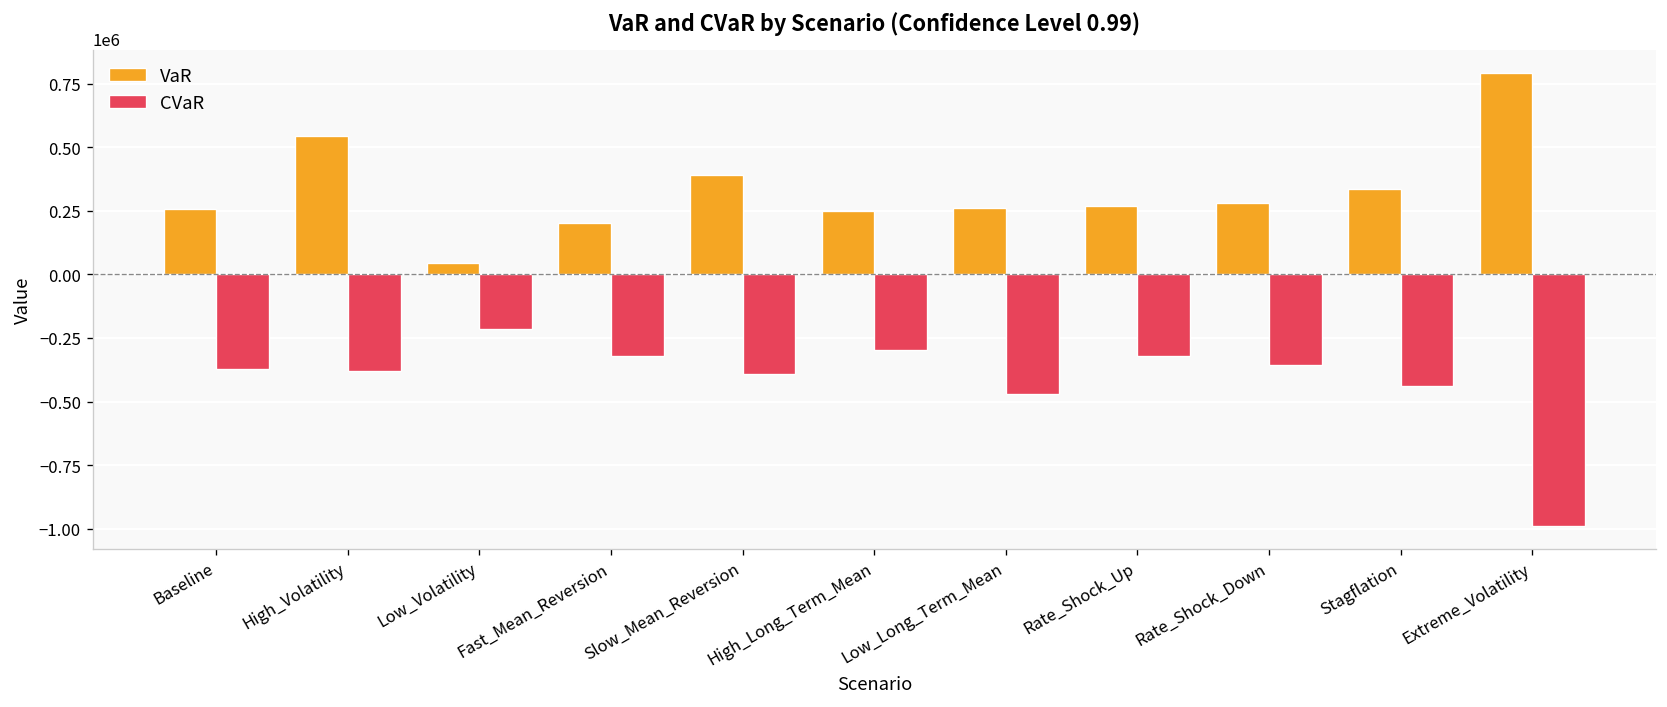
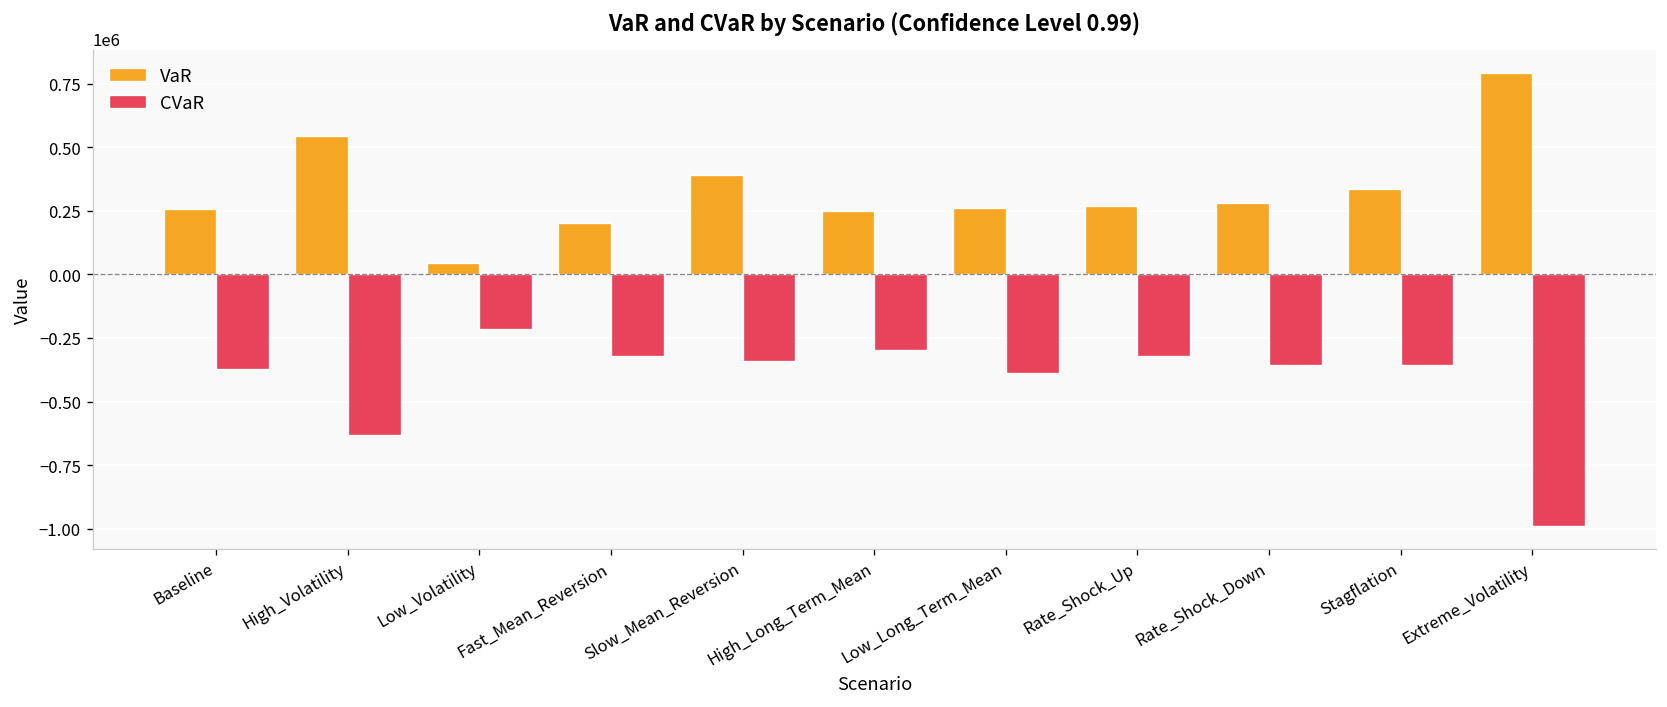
CVaR, High_Volatility: -380000 -> -630000
CVaR, Slow_Mean_Reversion: -390000 -> -340000
CVaR, Low_Long_Term_Mean: -470000 -> -390000
CVaR, Stagflation: -440000 -> -360000
